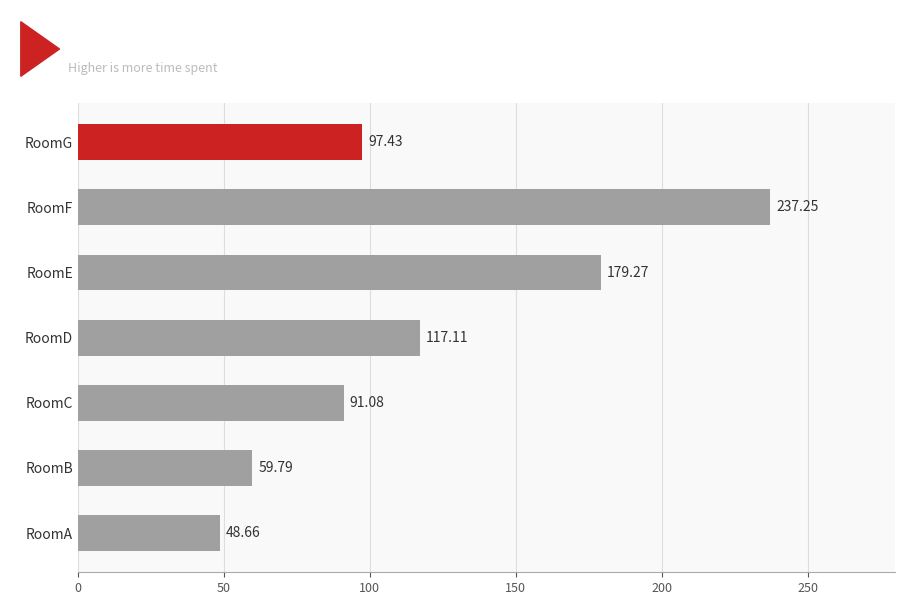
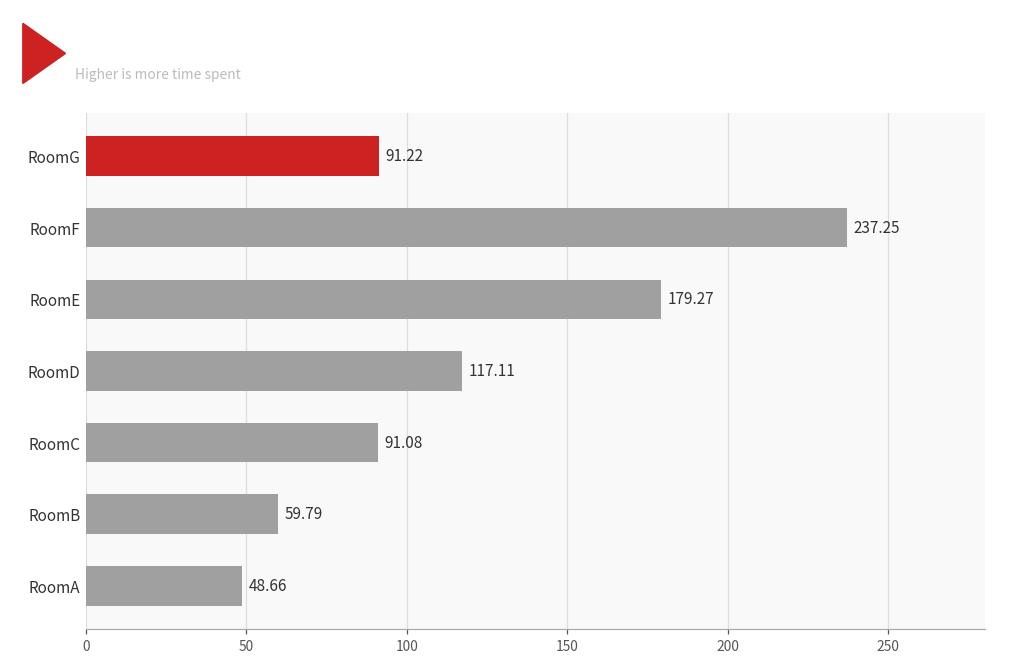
RoomG: 97.43 -> 91.22
